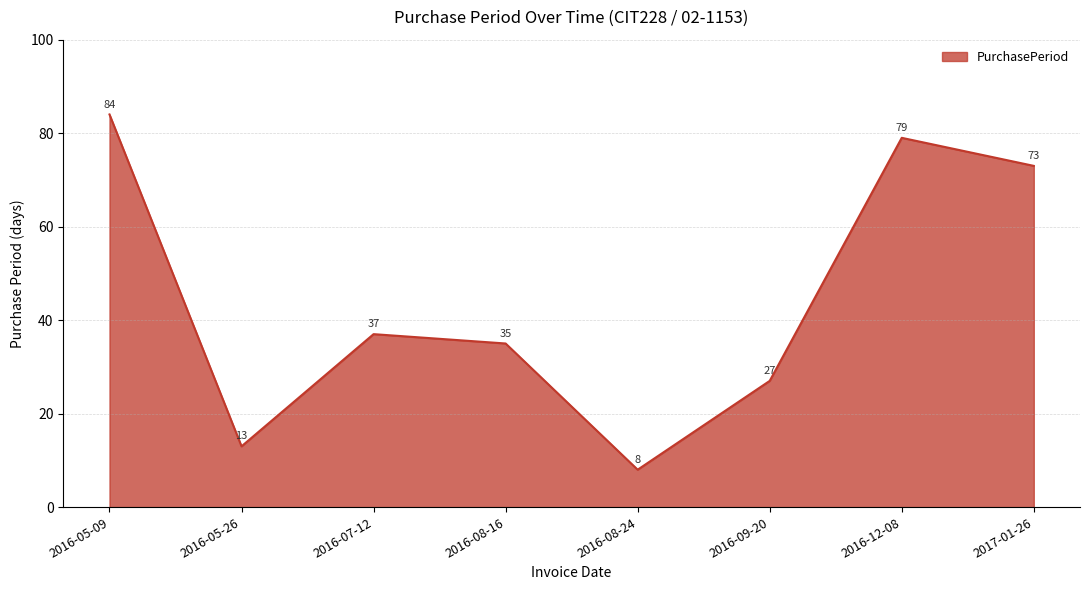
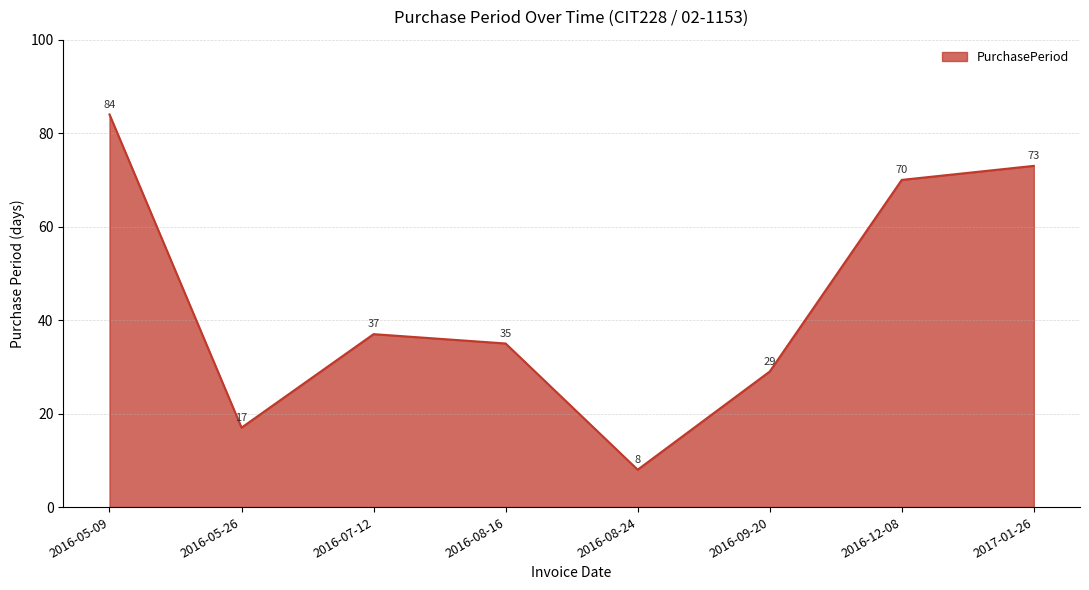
2016-05-26: 13 -> 17
2016-09-20: 27 -> 29
2016-12-08: 79 -> 70
